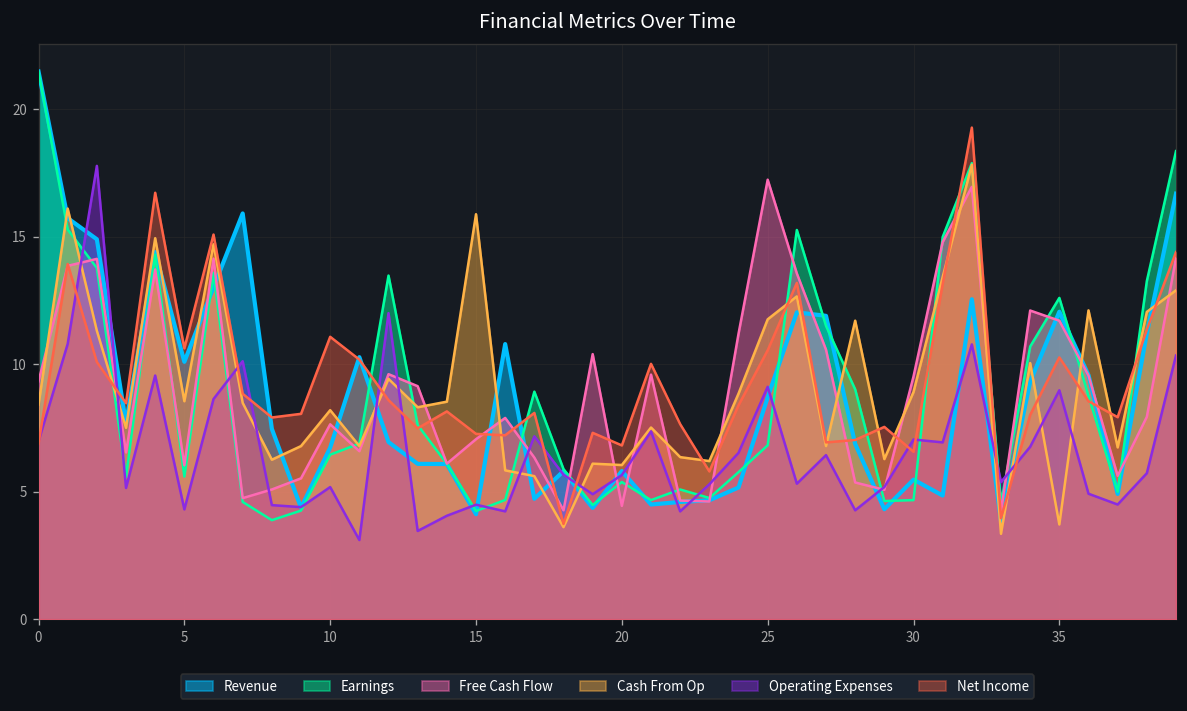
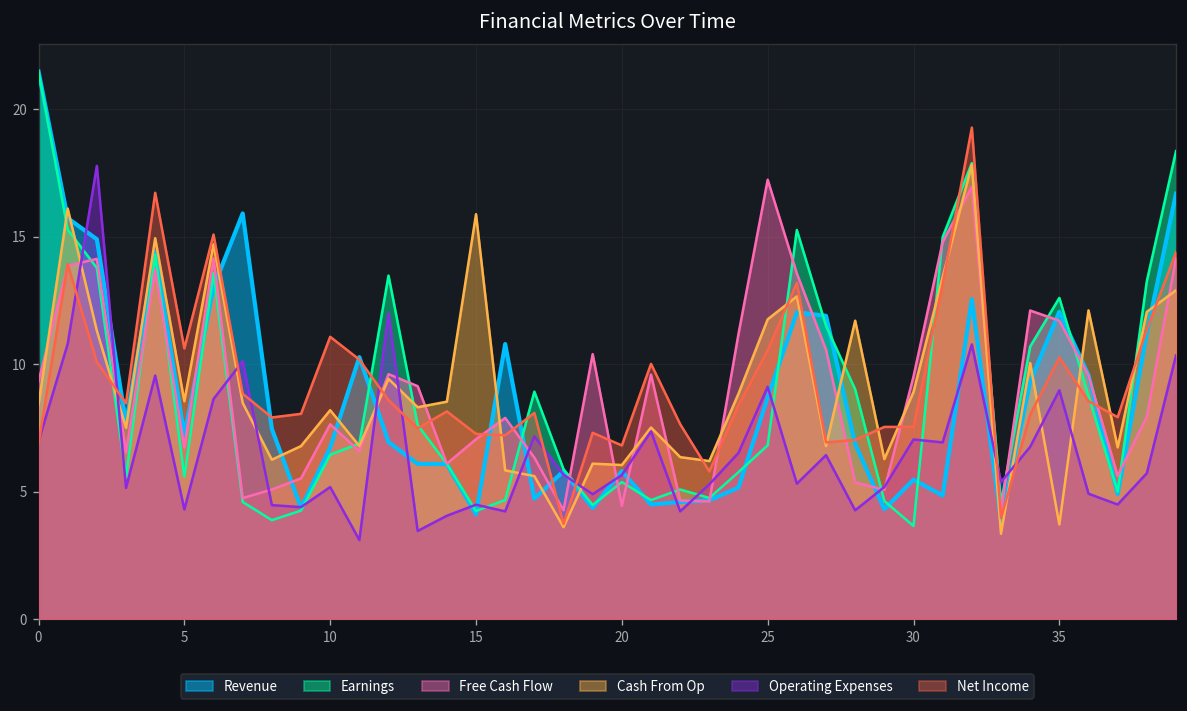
Revenue, 5: 10.1 -> 7.2
Free Cash Flow, 5: 6.0 -> 6.7
Earnings, 30: 4.7 -> 3.7
Net Income, 30: 6.6 -> 7.5
